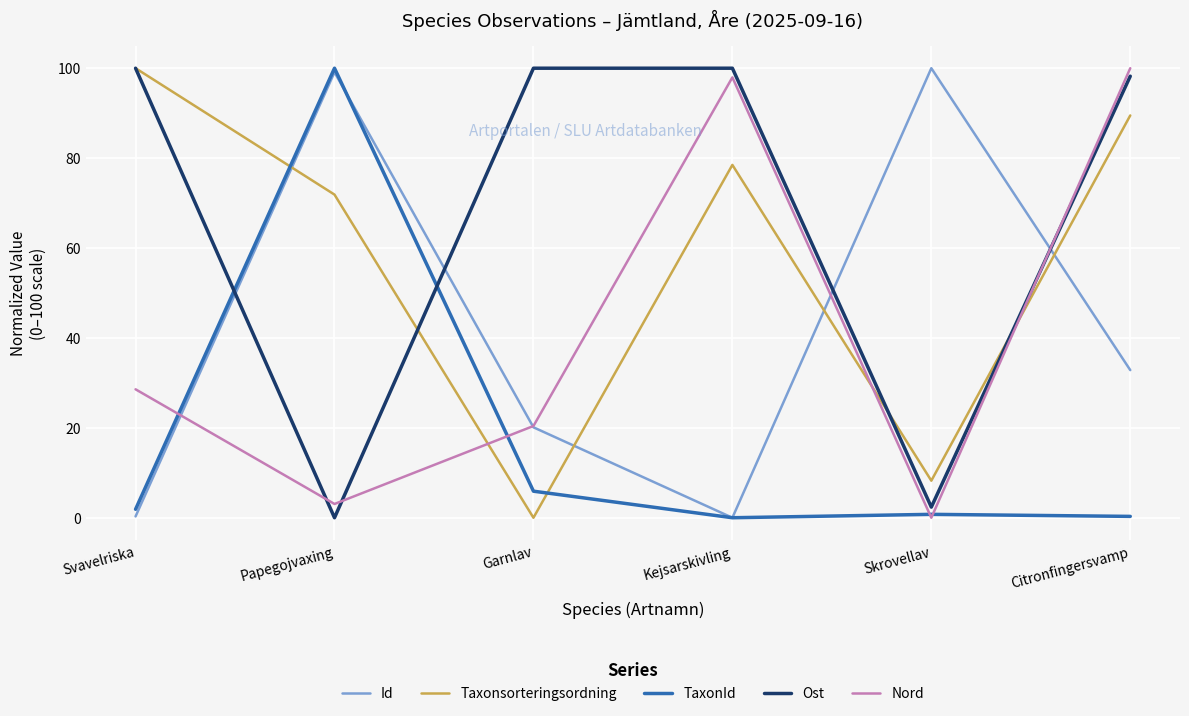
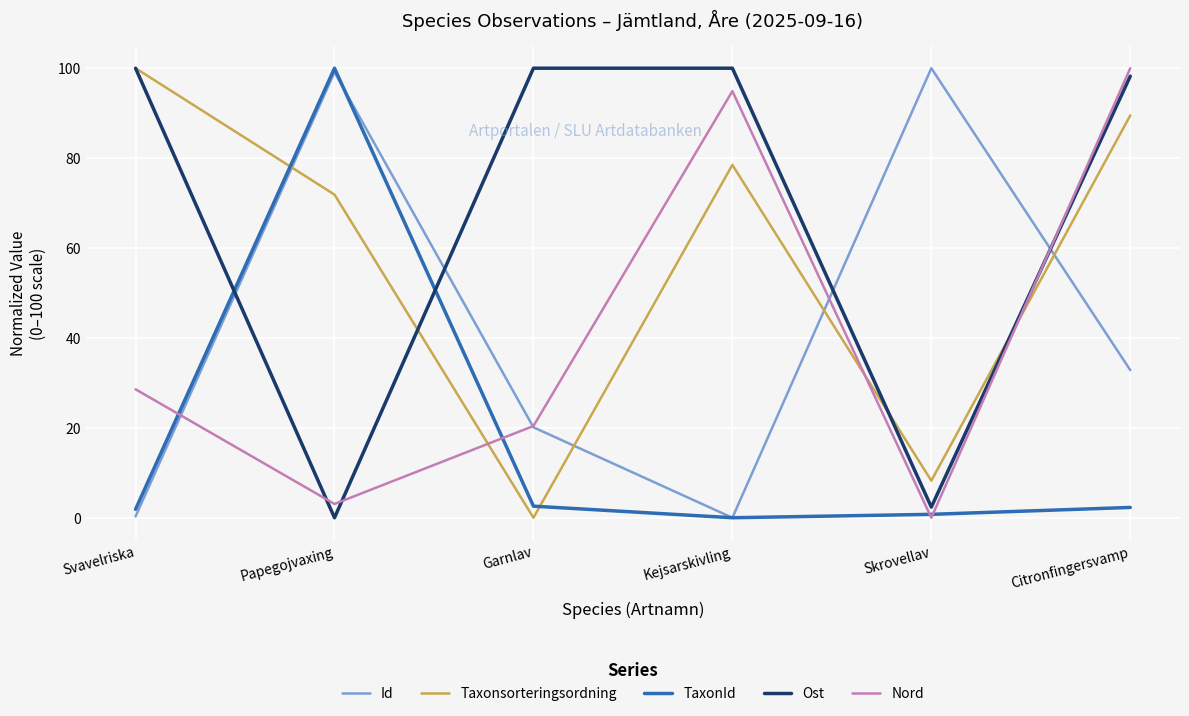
TaxonId, Garnlav: 6 -> 3
Nord, Kejsarskivling: 98 -> 95
TaxonId, Citronfingersvamp: 0 -> 2
